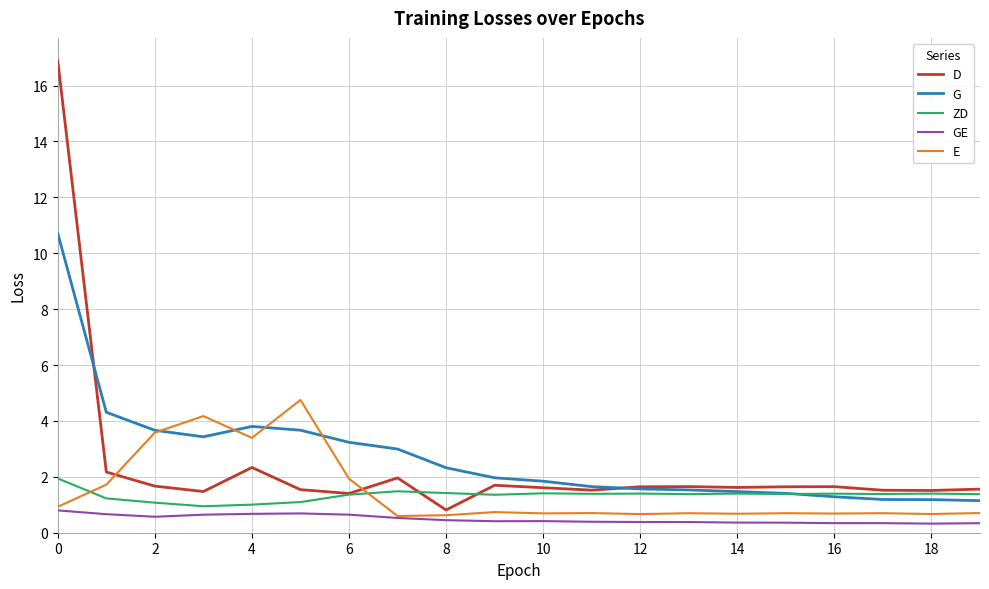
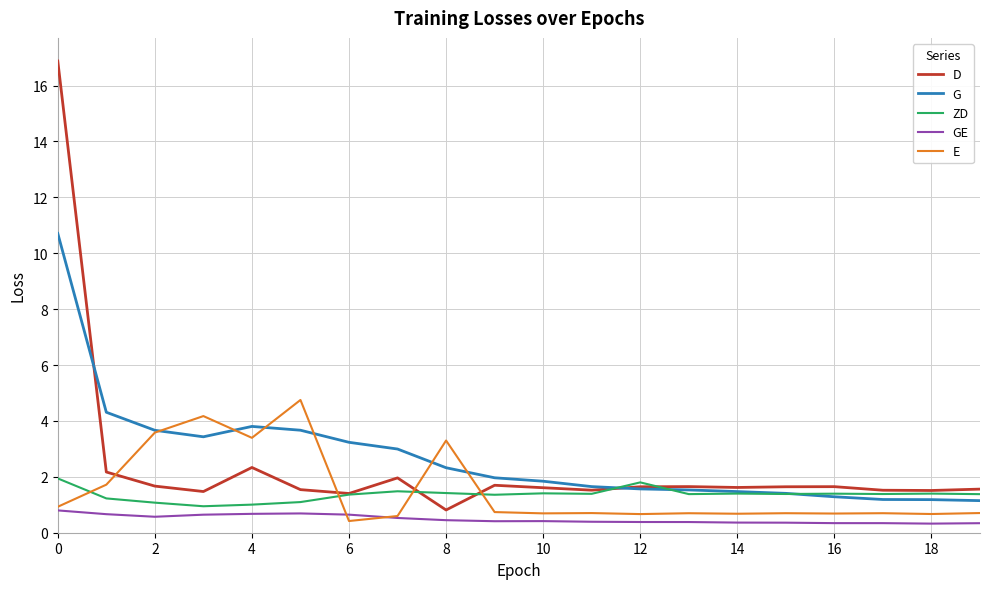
E, 6: 1.9 -> 0.4
E, 8: 0.6 -> 3.3
ZD, 12: 1.4 -> 1.8
